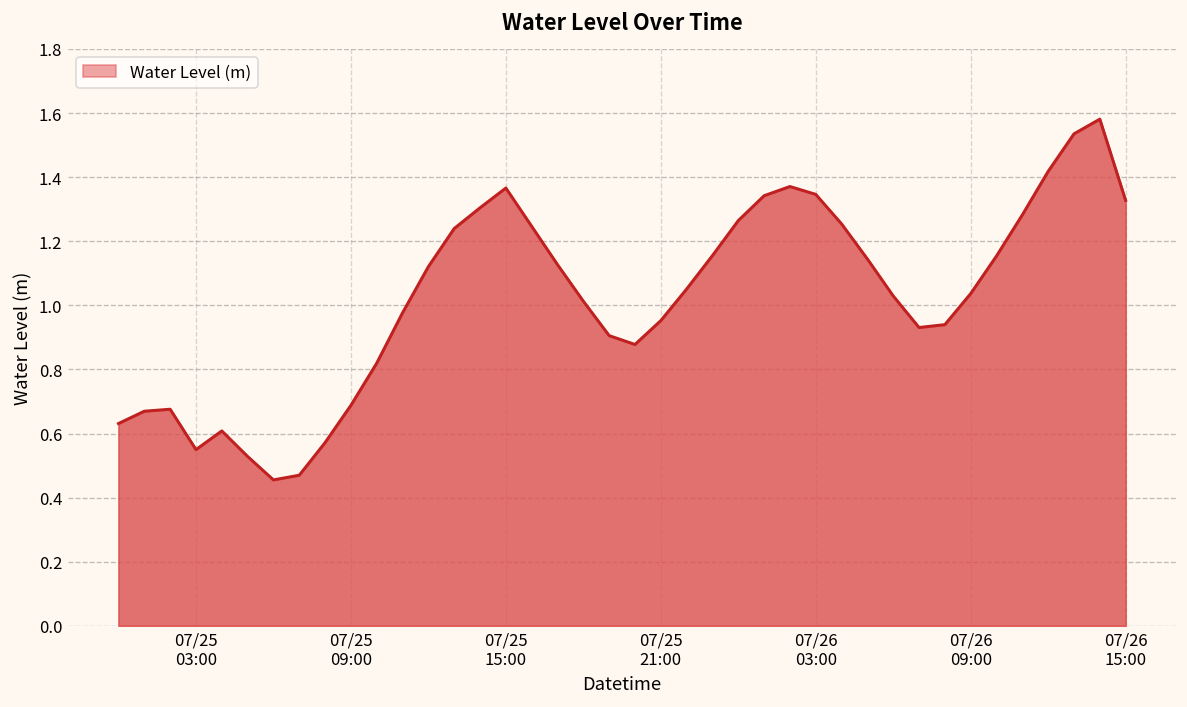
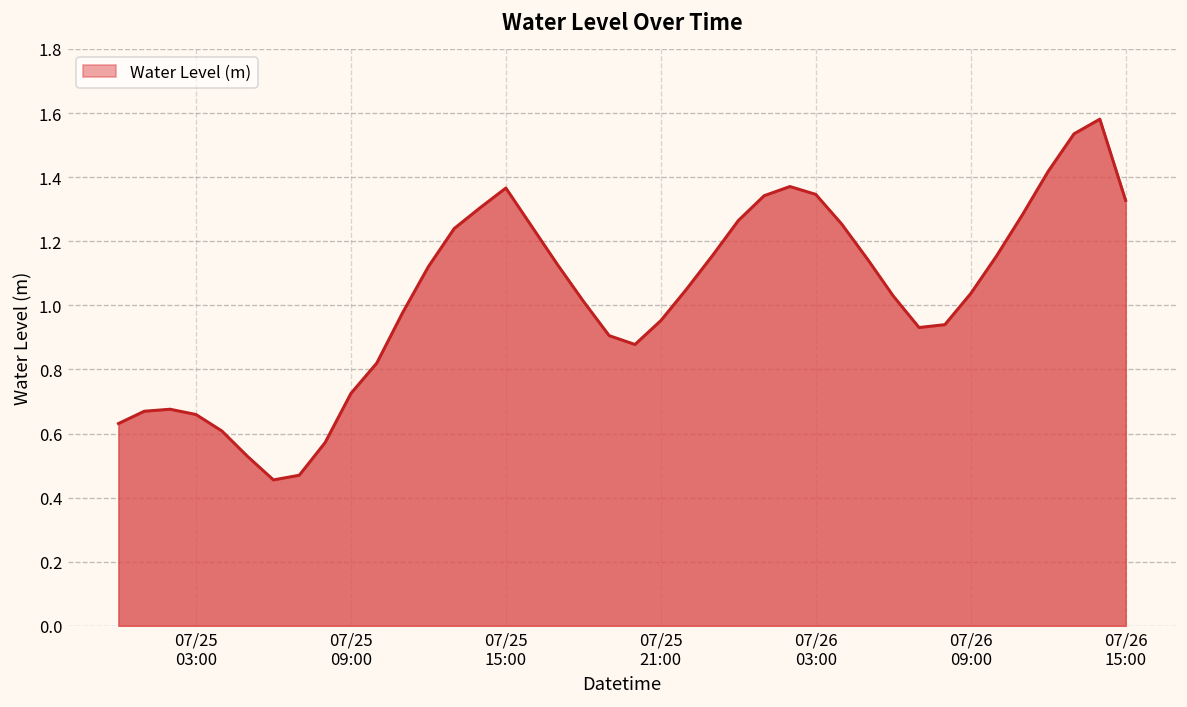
07/25 03:00: 0.55 -> 0.66
07/25 09:00: 0.69 -> 0.73
